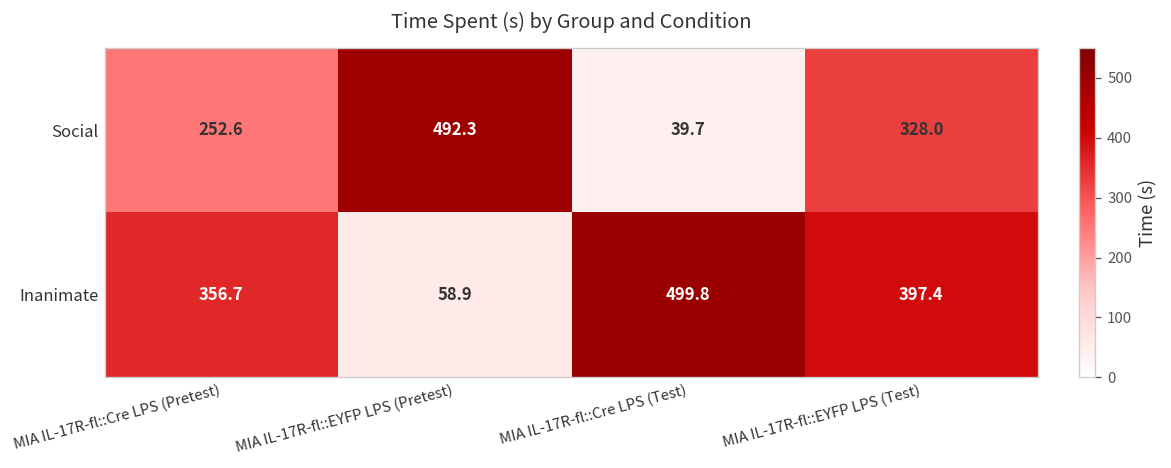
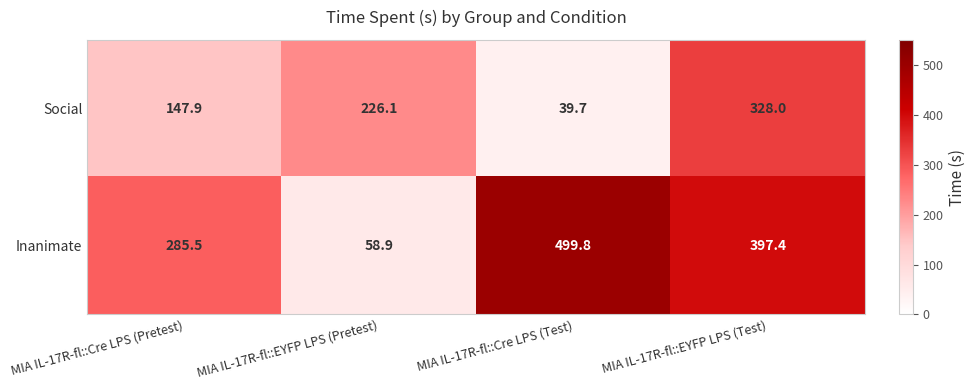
Social, MIA IL-17R-fl::Cre LPS (Pretest): 252.6 -> 147.9
Social, MIA IL-17R-fl::EYFP LPS (Pretest): 492.3 -> 226.1
Inanimate, MIA IL-17R-fl::Cre LPS (Pretest): 356.7 -> 285.5
